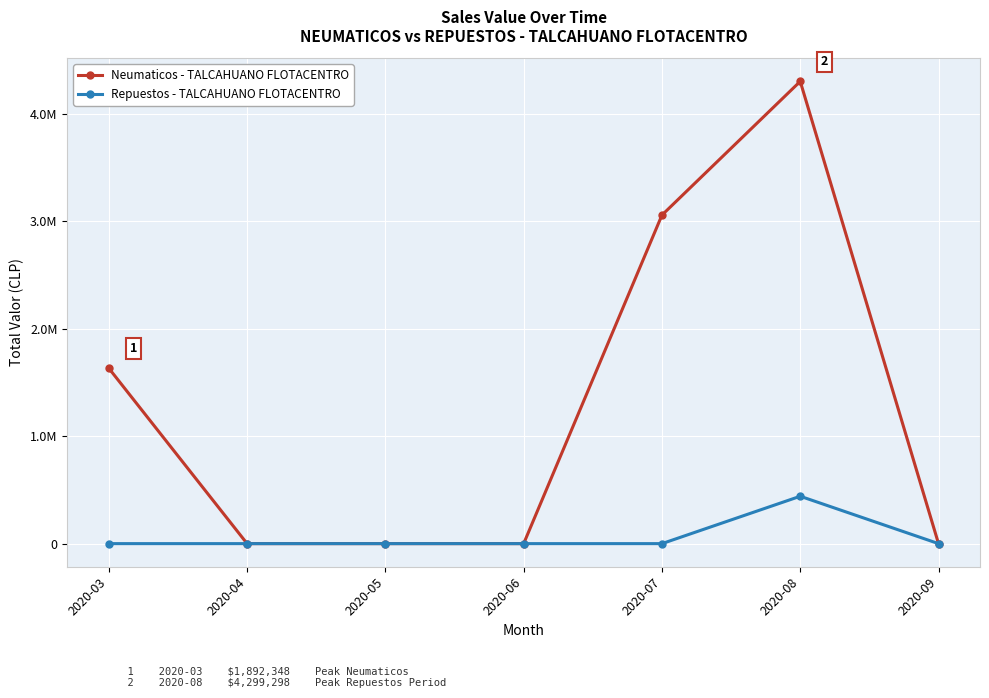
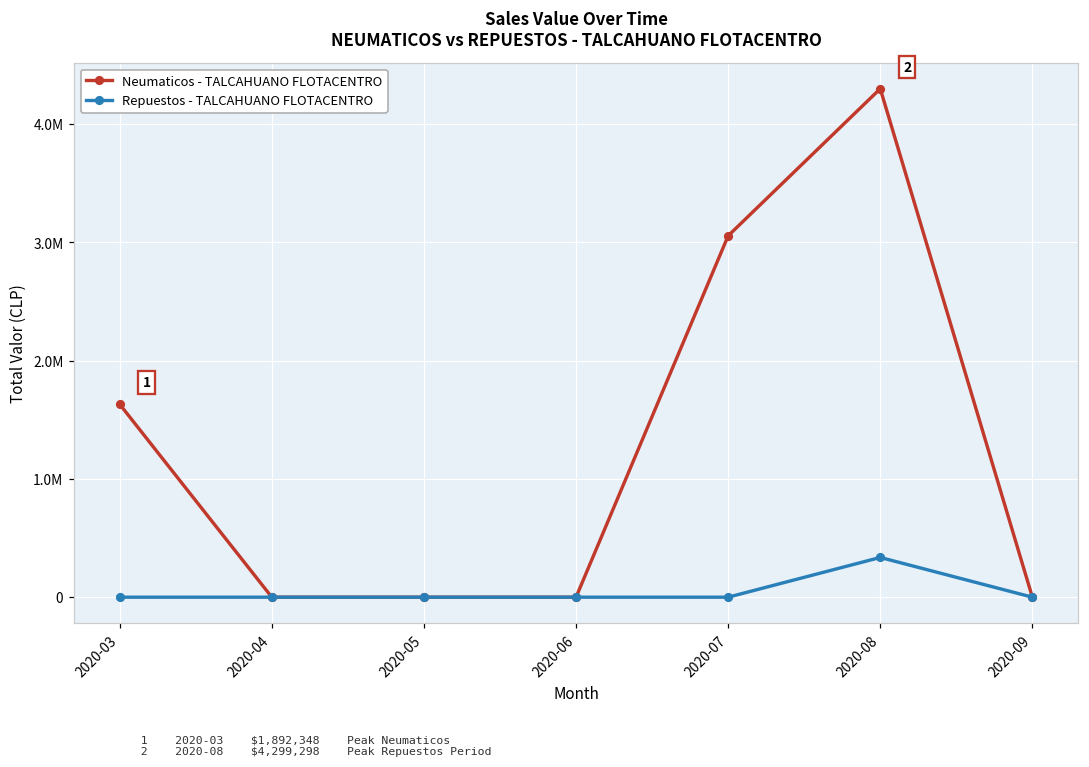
Repuestos - TALCAHUANO FLOTACENTRO, 2020-08: 440000 -> 340000
